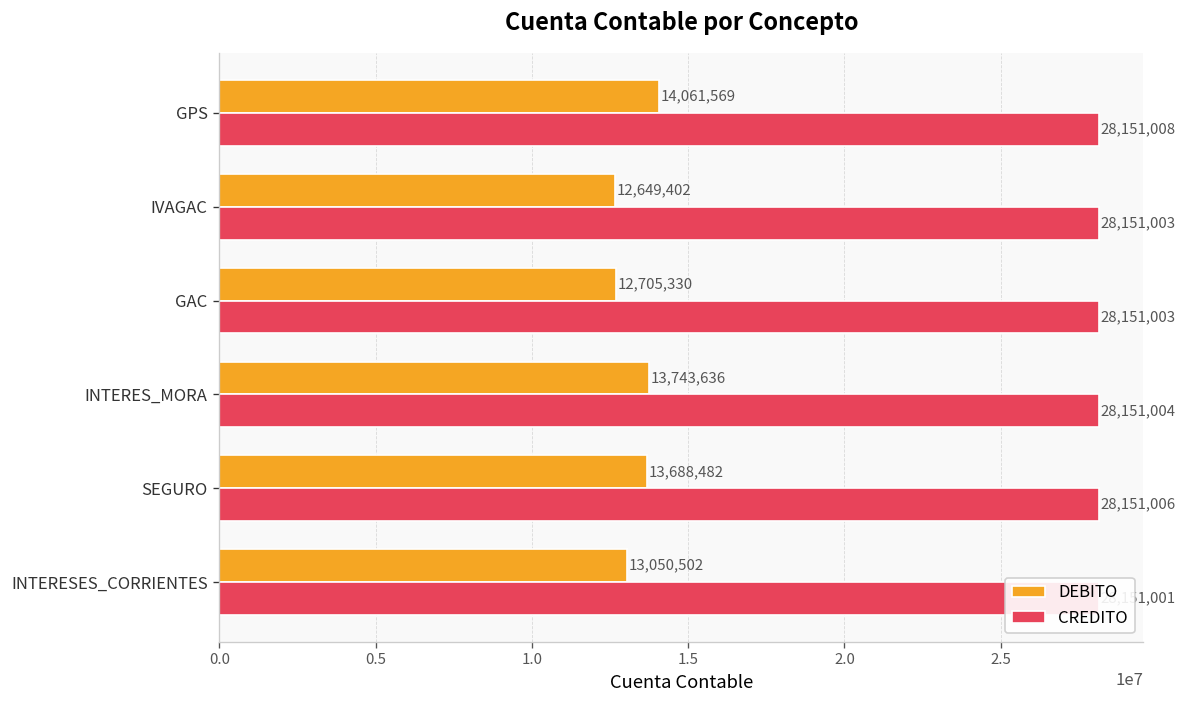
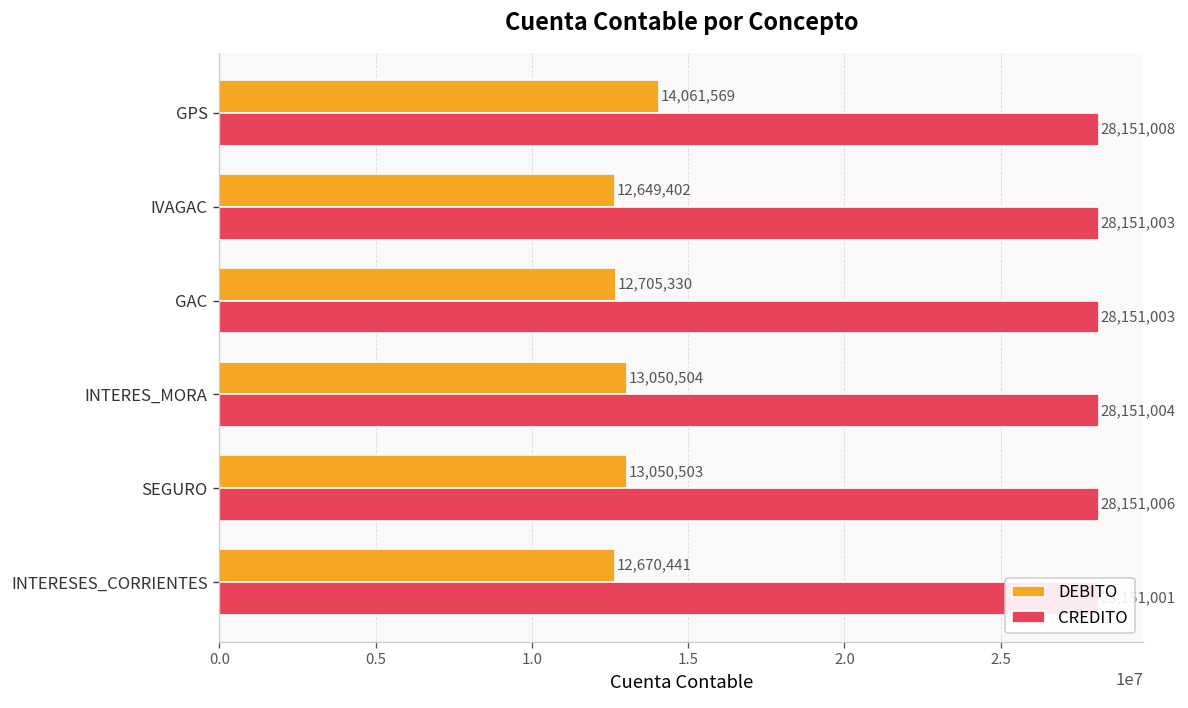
DEBITO, INTERES_MORA: 13,743,636 -> 13,050,504
DEBITO, SEGURO: 13,688,482 -> 13,050,503
DEBITO, INTERESES_CORRIENTES: 13,050,502 -> 12,670,441
